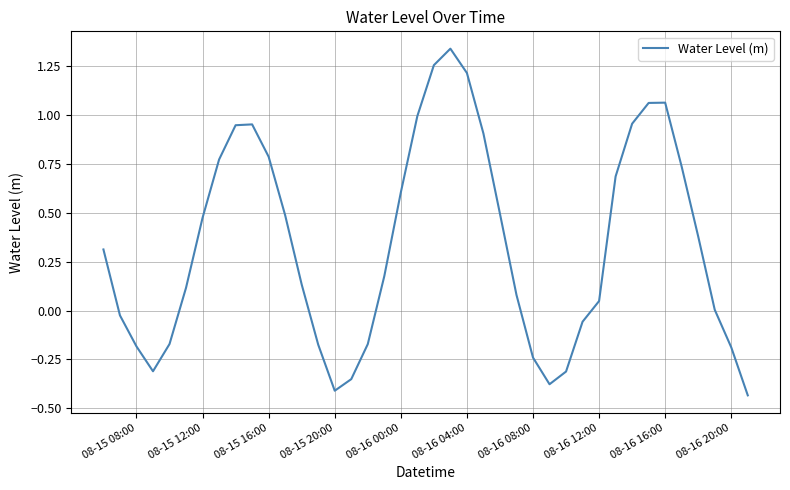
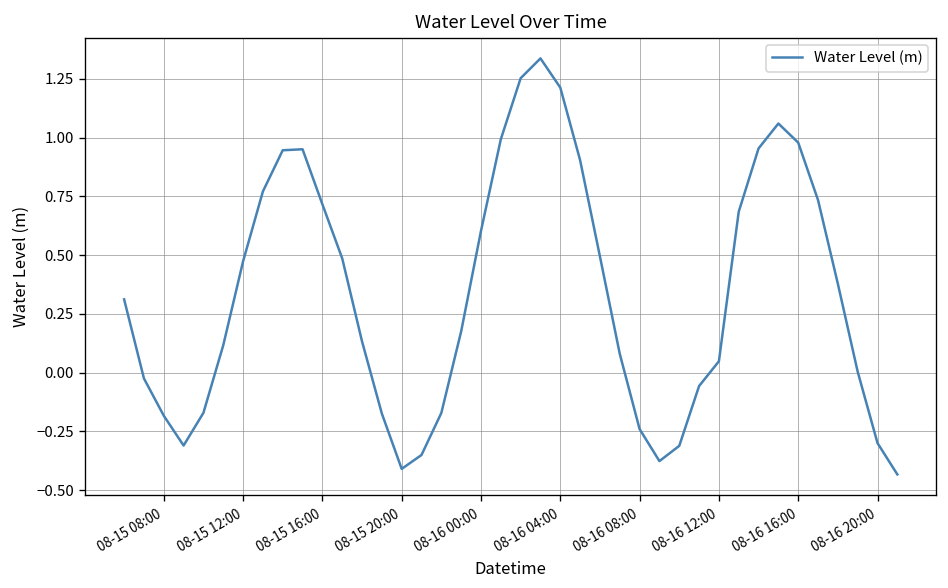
08-15 16:00: 0.78 -> 0.72
08-16 16:00: 1.06 -> 0.98
08-16 20:00: -0.19 -> -0.30
